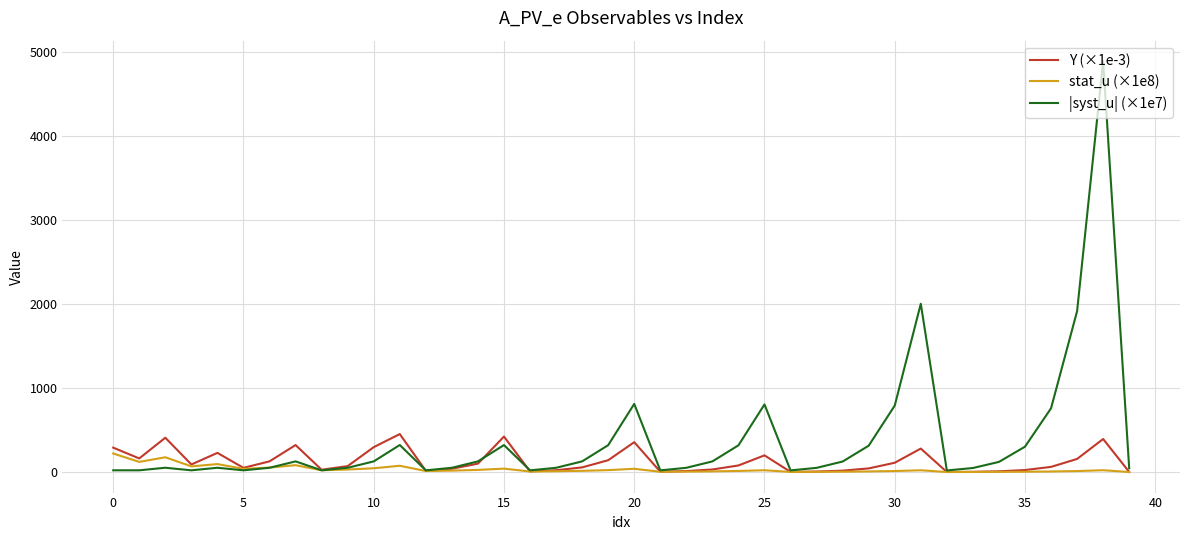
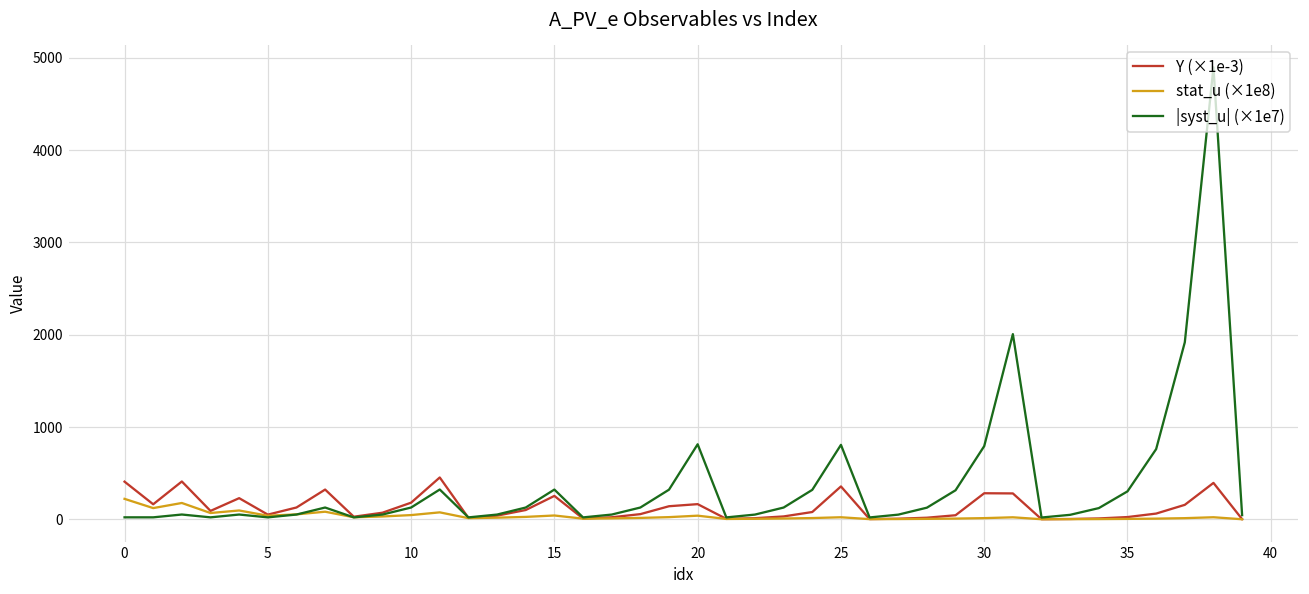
Y (×1e-3), 0: 300 -> 400
Y (×1e-3), 10: 300 -> 200
Y (×1e-3), 15: 400 -> 300
Y (×1e-3), 20: 400 -> 200
Y (×1e-3), 25: 200 -> 400
Y (×1e-3), 30: 100 -> 300
